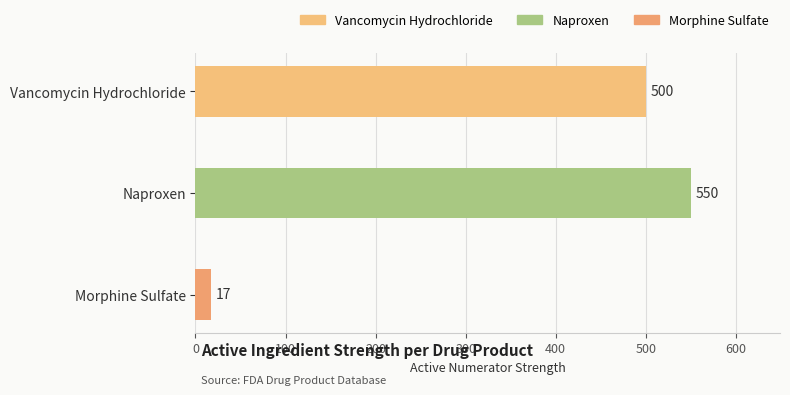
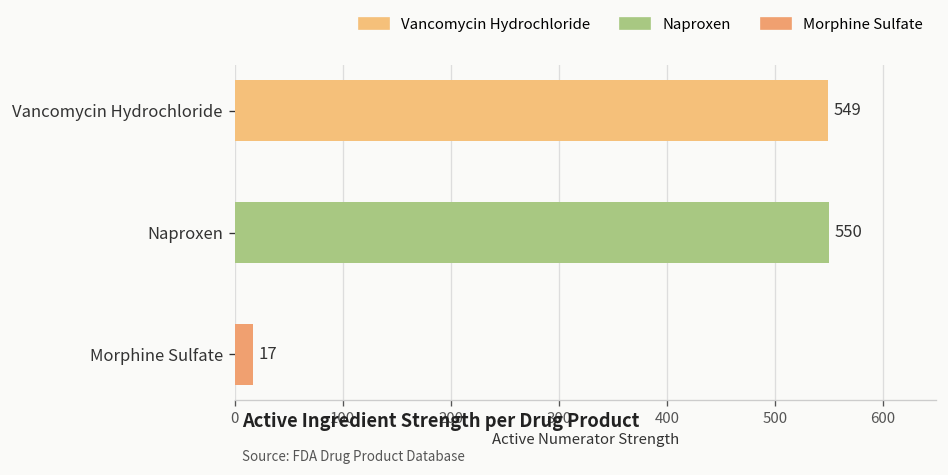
Vancomycin Hydrochloride: 500 -> 549
